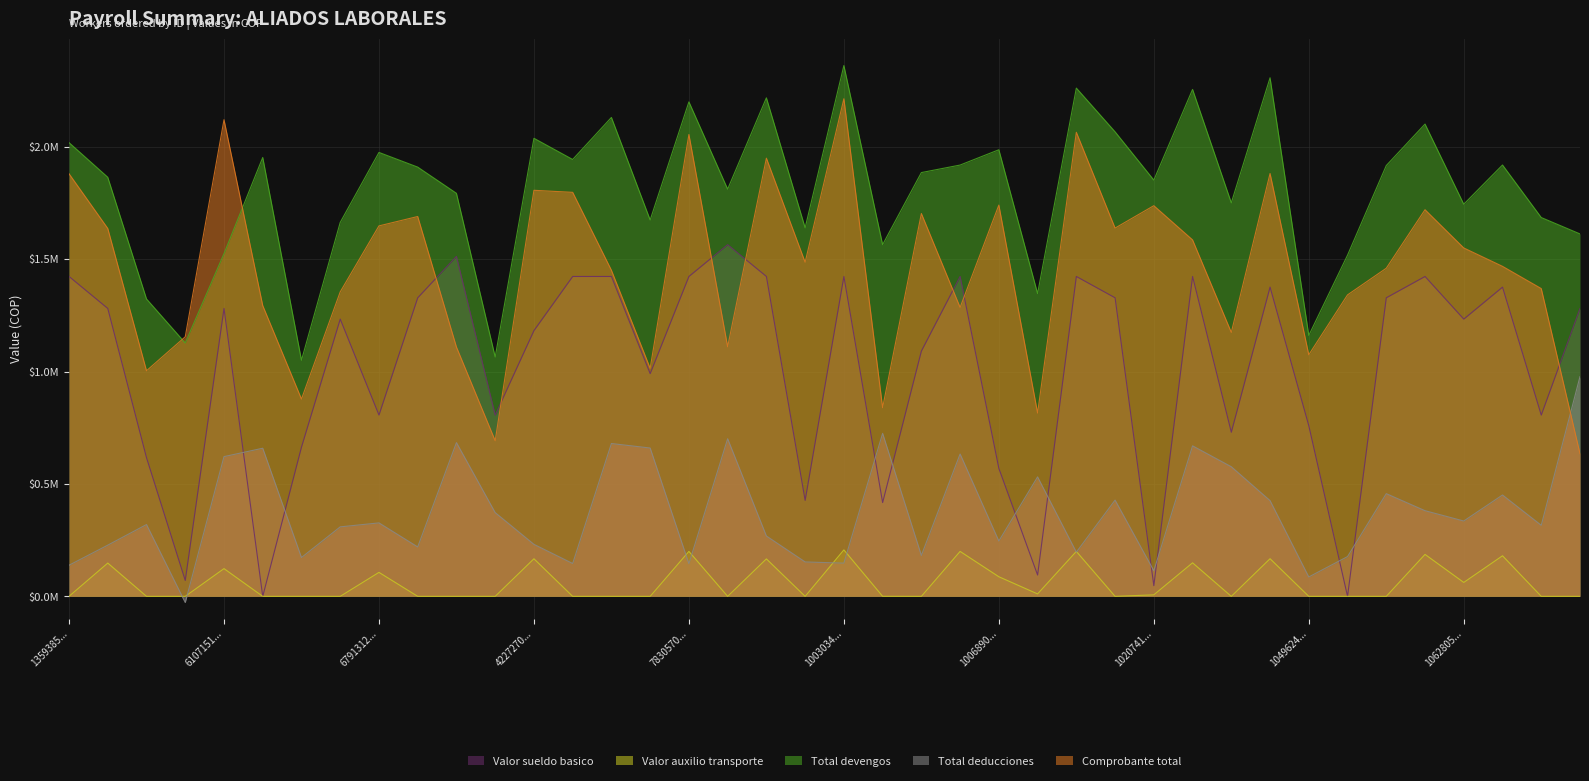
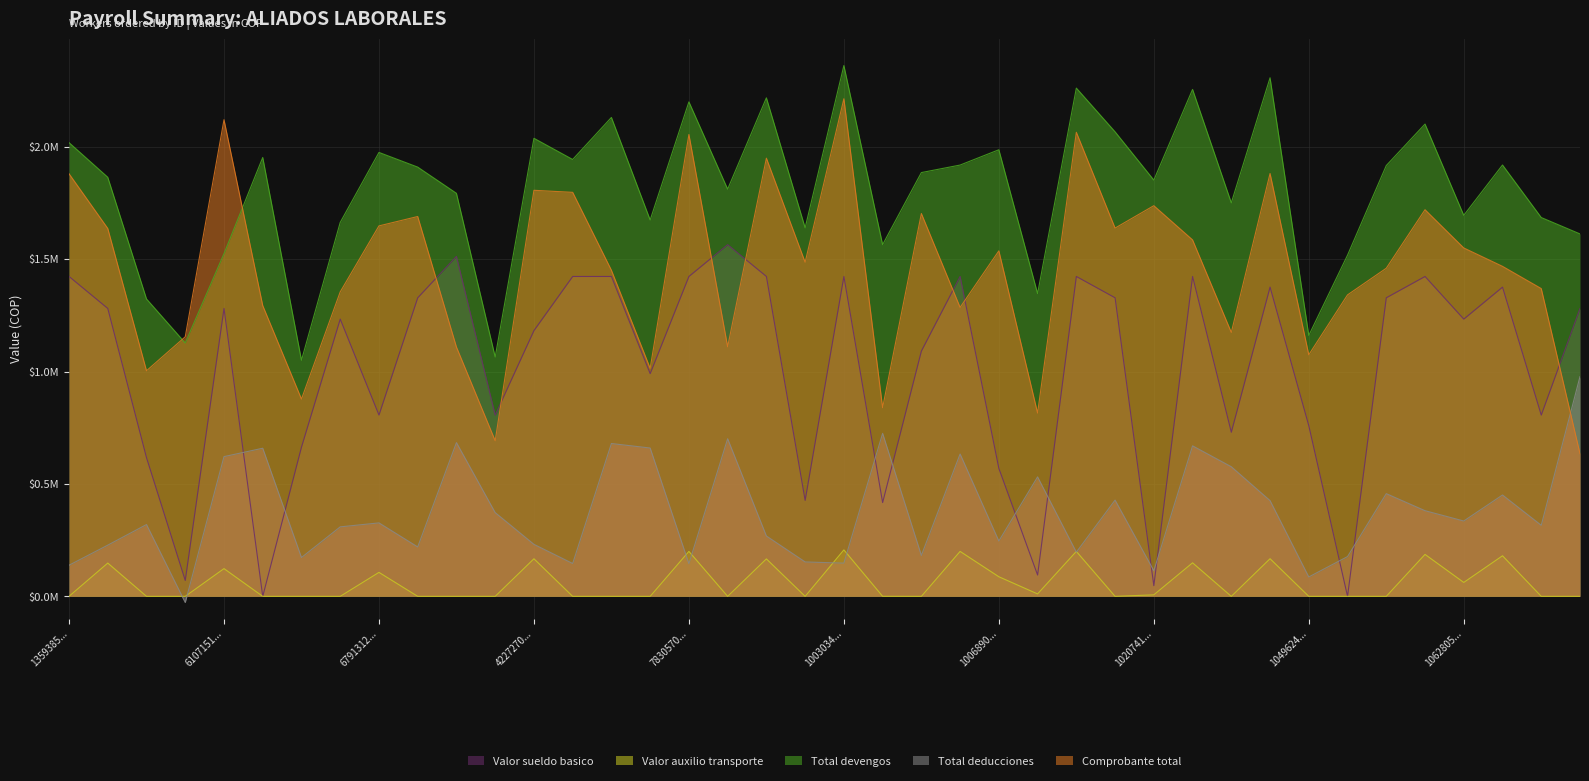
Comprobante total, 1006890...: $1740000 -> $1540000
Total devengos, 1062805...: $1740000 -> $1700000
